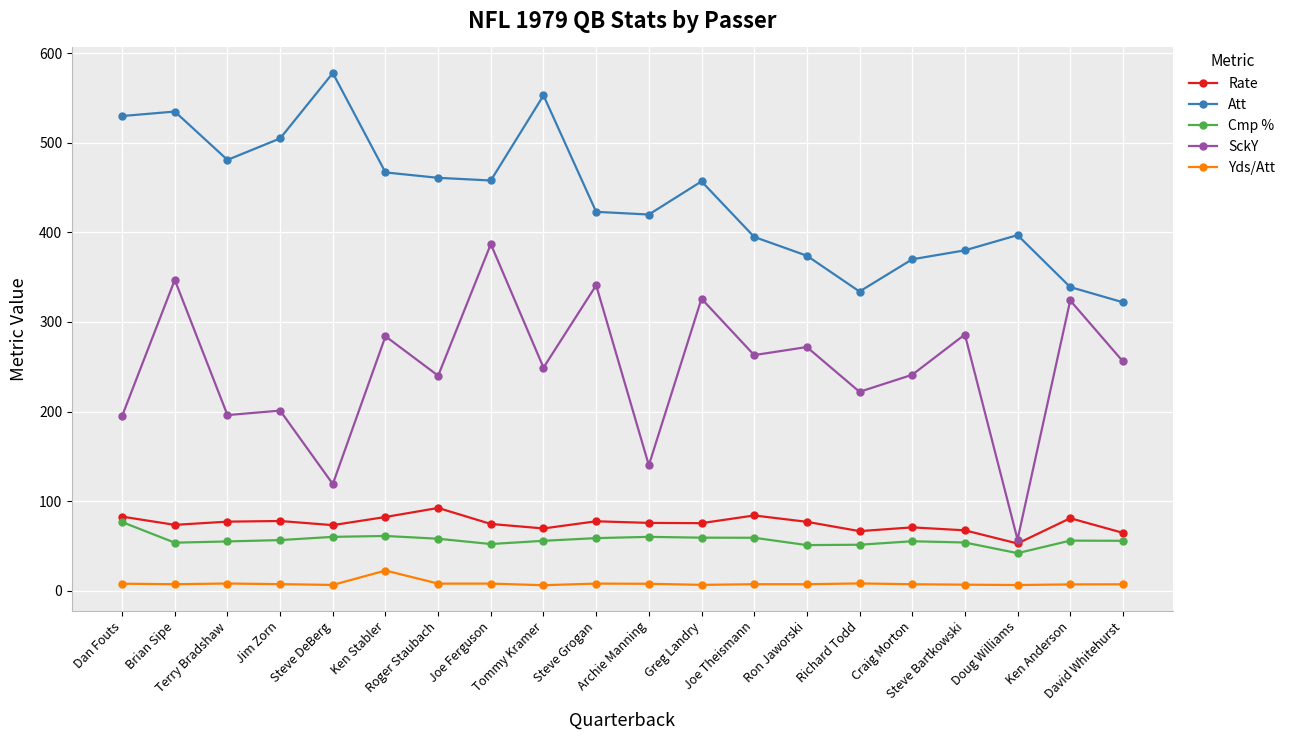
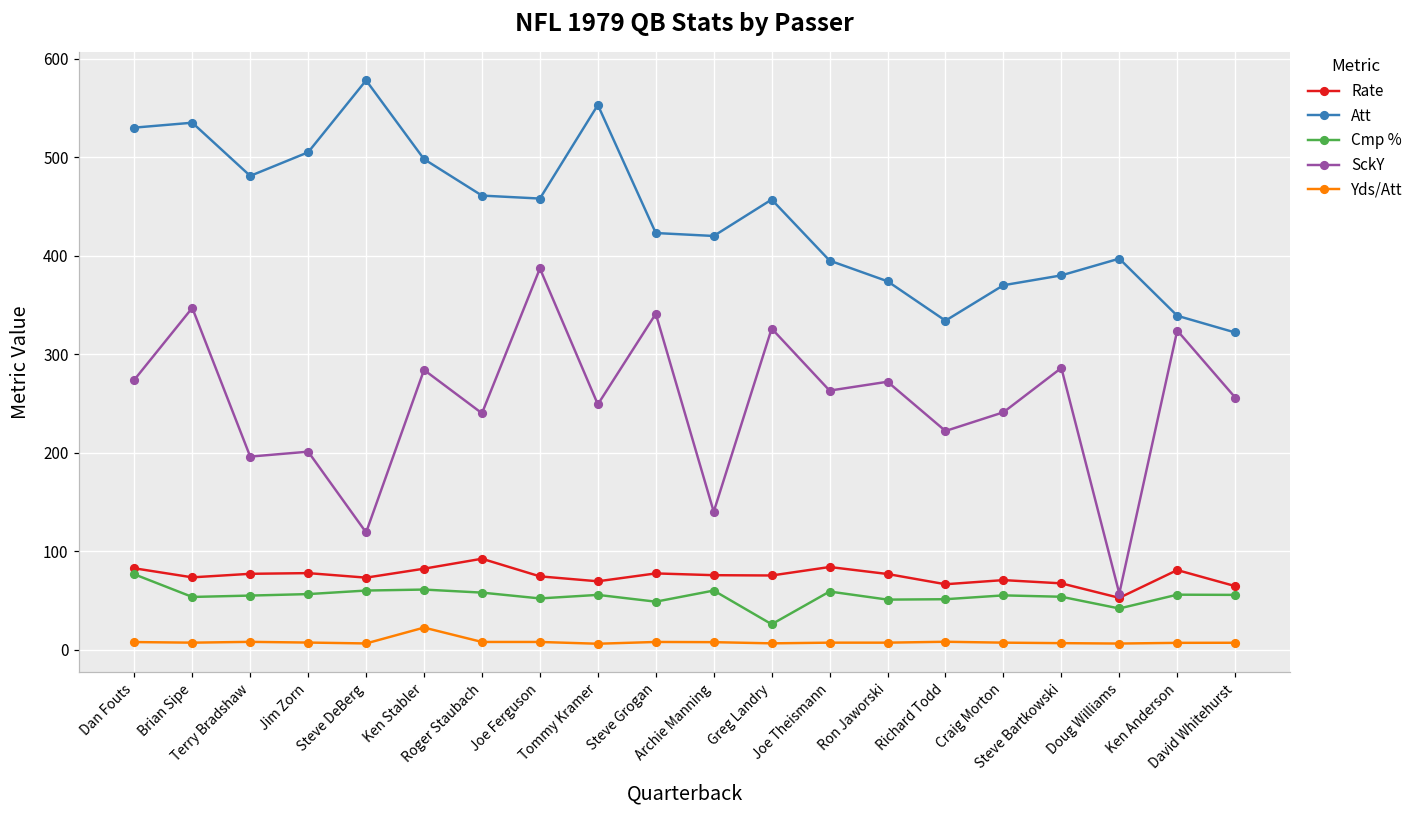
SckY, Dan Fouts: 200 -> 270
Att, Ken Stabler: 470 -> 500
Cmp %, Steve Grogan: 60 -> 50
Cmp %, Greg Landry: 60 -> 30
